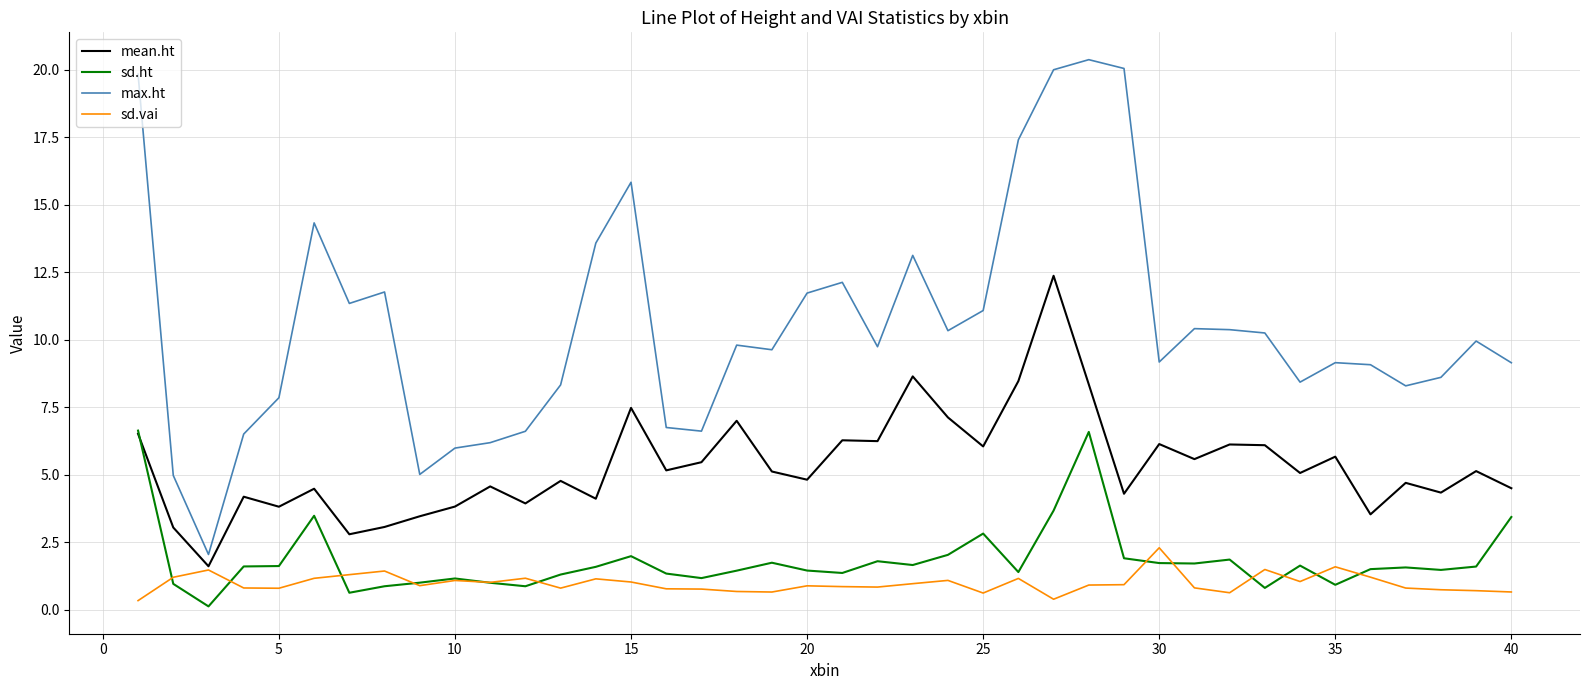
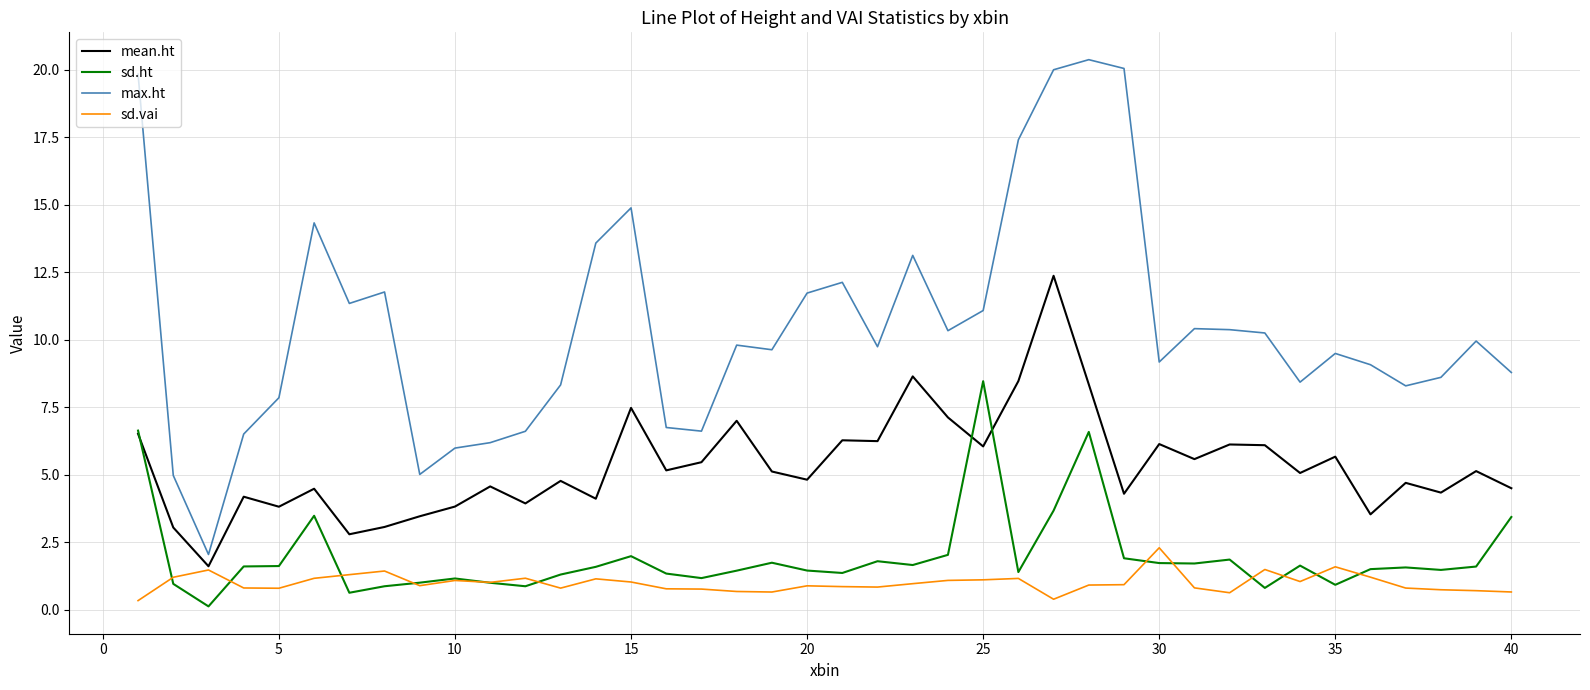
max.ht, 15: 15.8 -> 14.9
sd.ht, 25: 2.8 -> 8.5
sd.vai, 25: 0.6 -> 1.1
max.ht, 35: 9.1 -> 9.5
max.ht, 40: 9.1 -> 8.8
